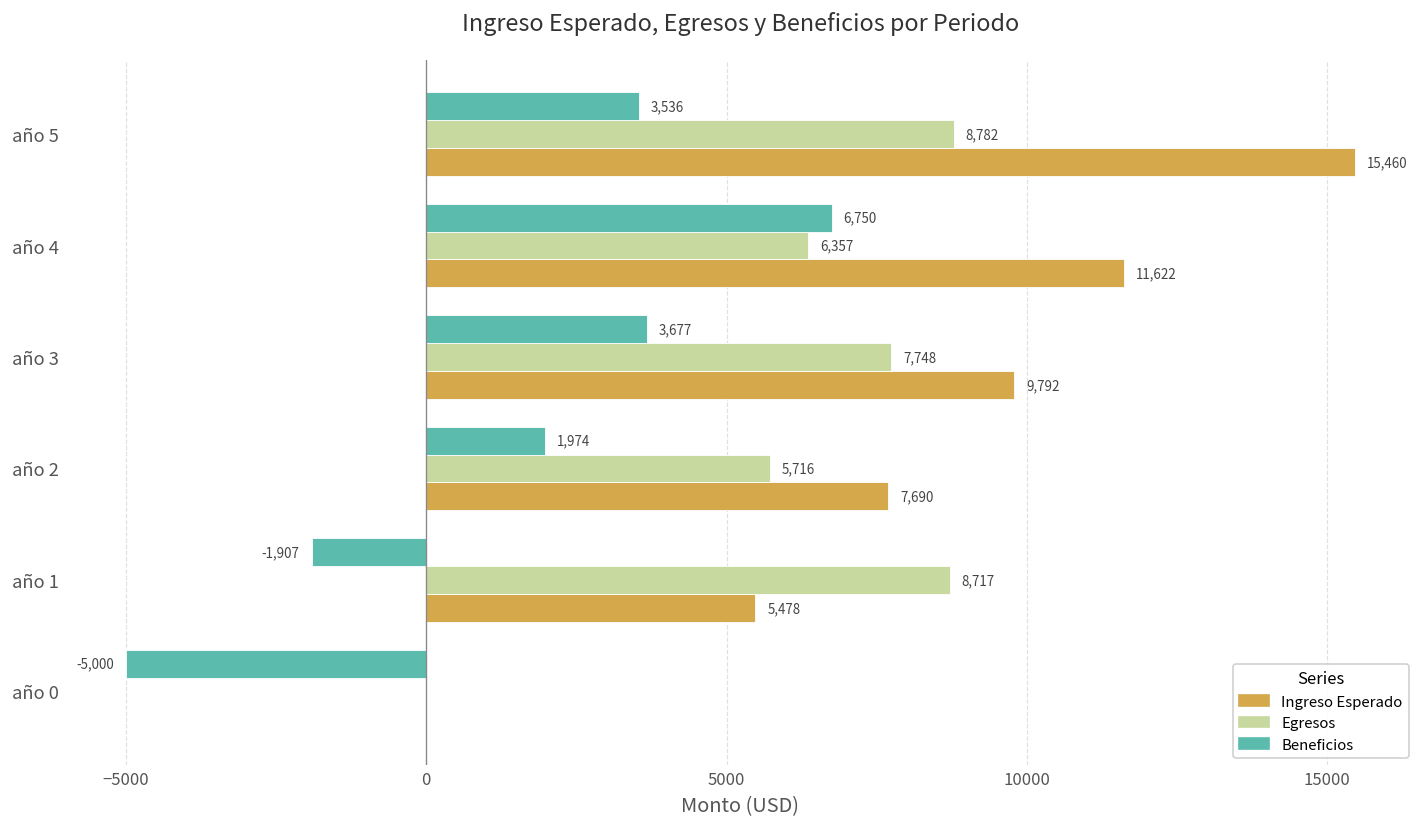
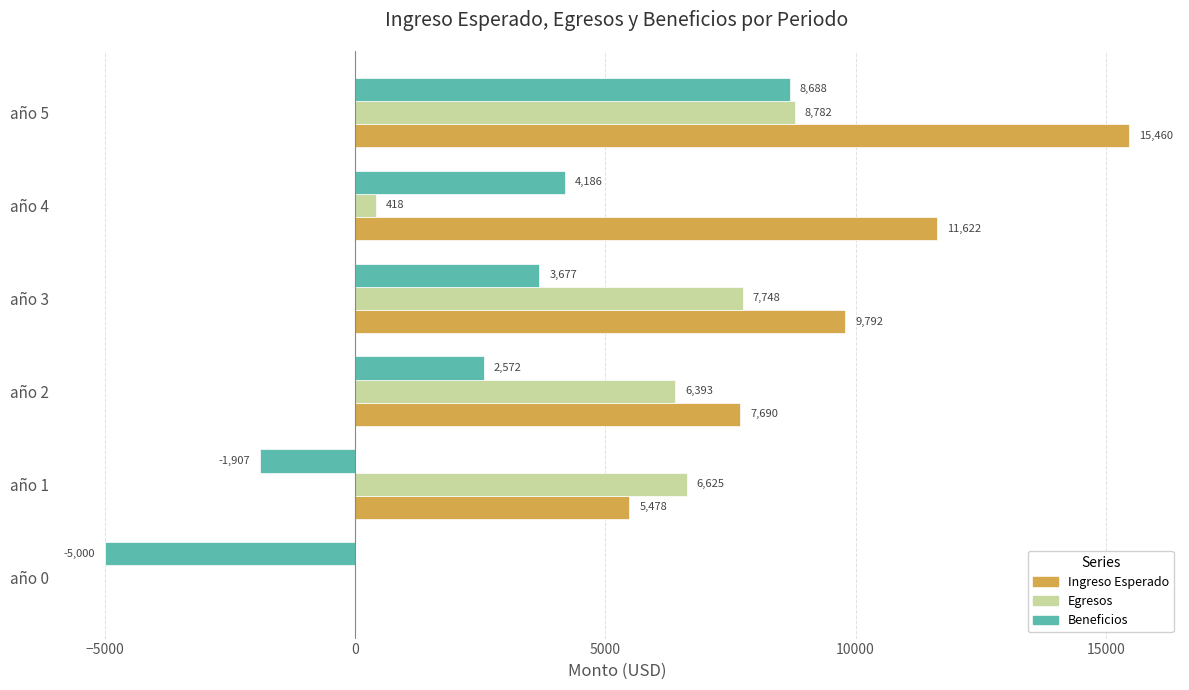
Beneficios, año 5: 3,536 -> 8,688
Beneficios, año 4: 6,750 -> 4,186
Egresos, año 4: 6,357 -> 418
Beneficios, año 2: 1,974 -> 2,572
Egresos, año 2: 5,716 -> 6,393
Egresos, año 1: 8,717 -> 6,625
